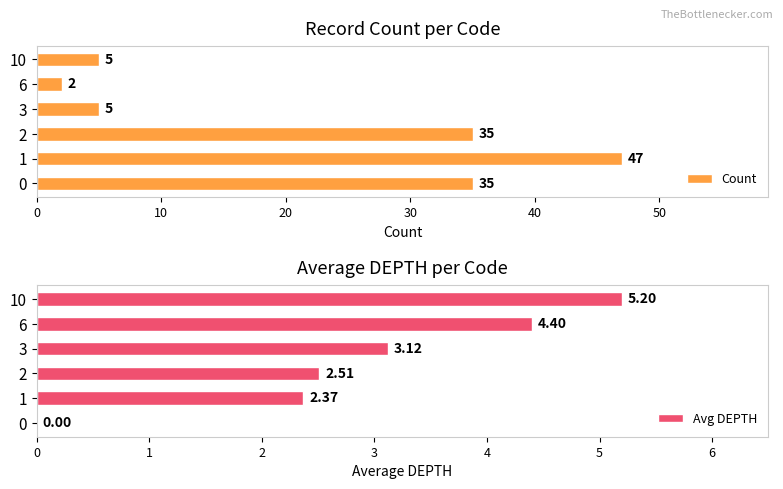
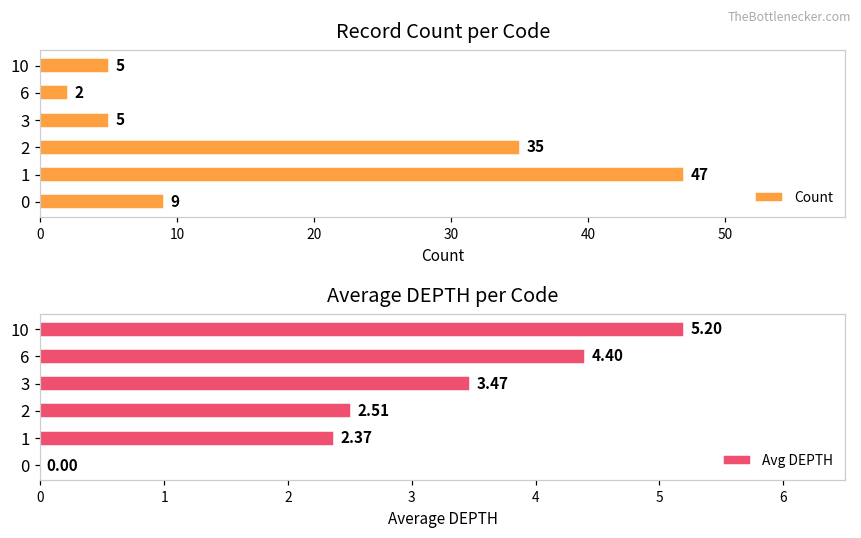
Record Count per Code, 0: 35 -> 9
Average DEPTH per Code, 3: 3.12 -> 3.47
